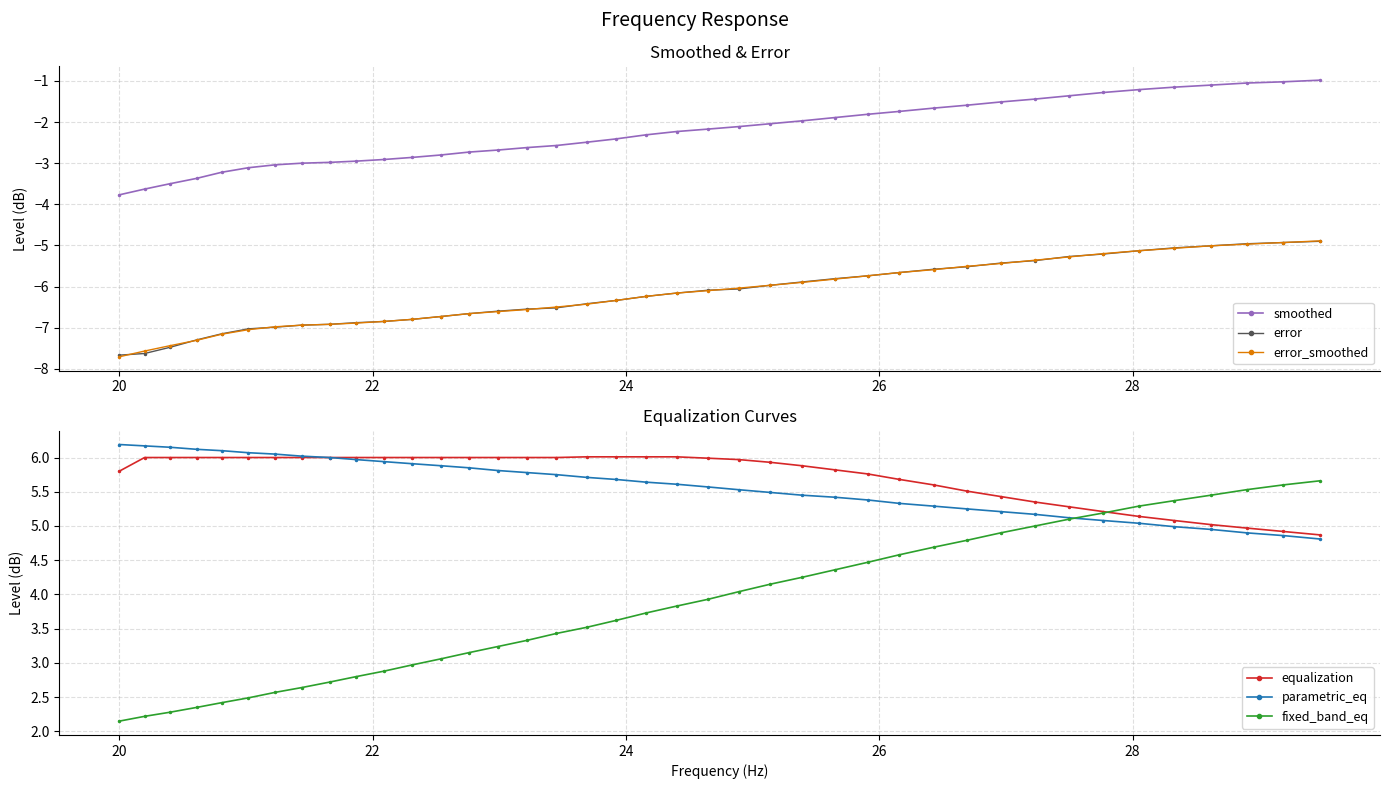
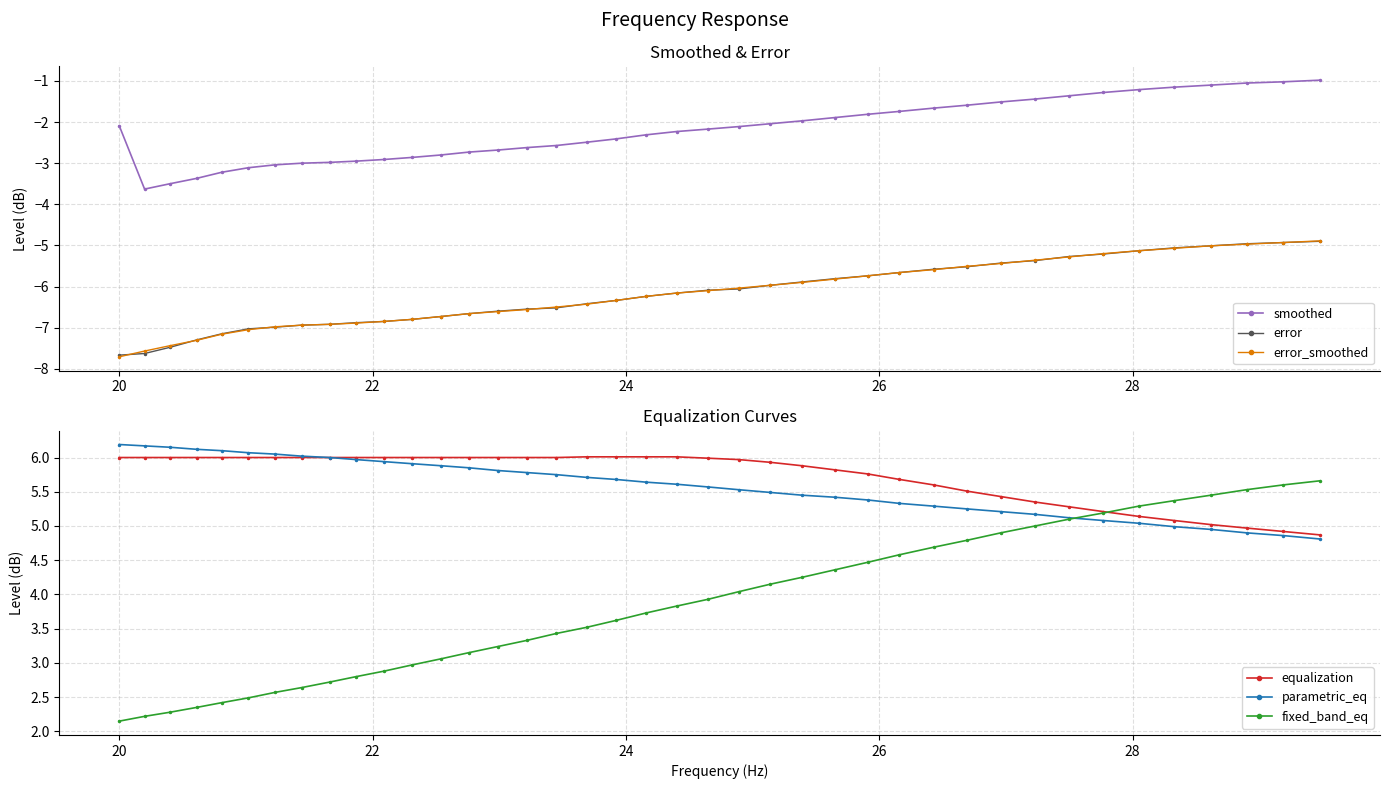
Smoothed & Error, smoothed, 20: -3.8 -> -2.1
Equalization Curves, equalization, 20: 5.8 -> 6.0
